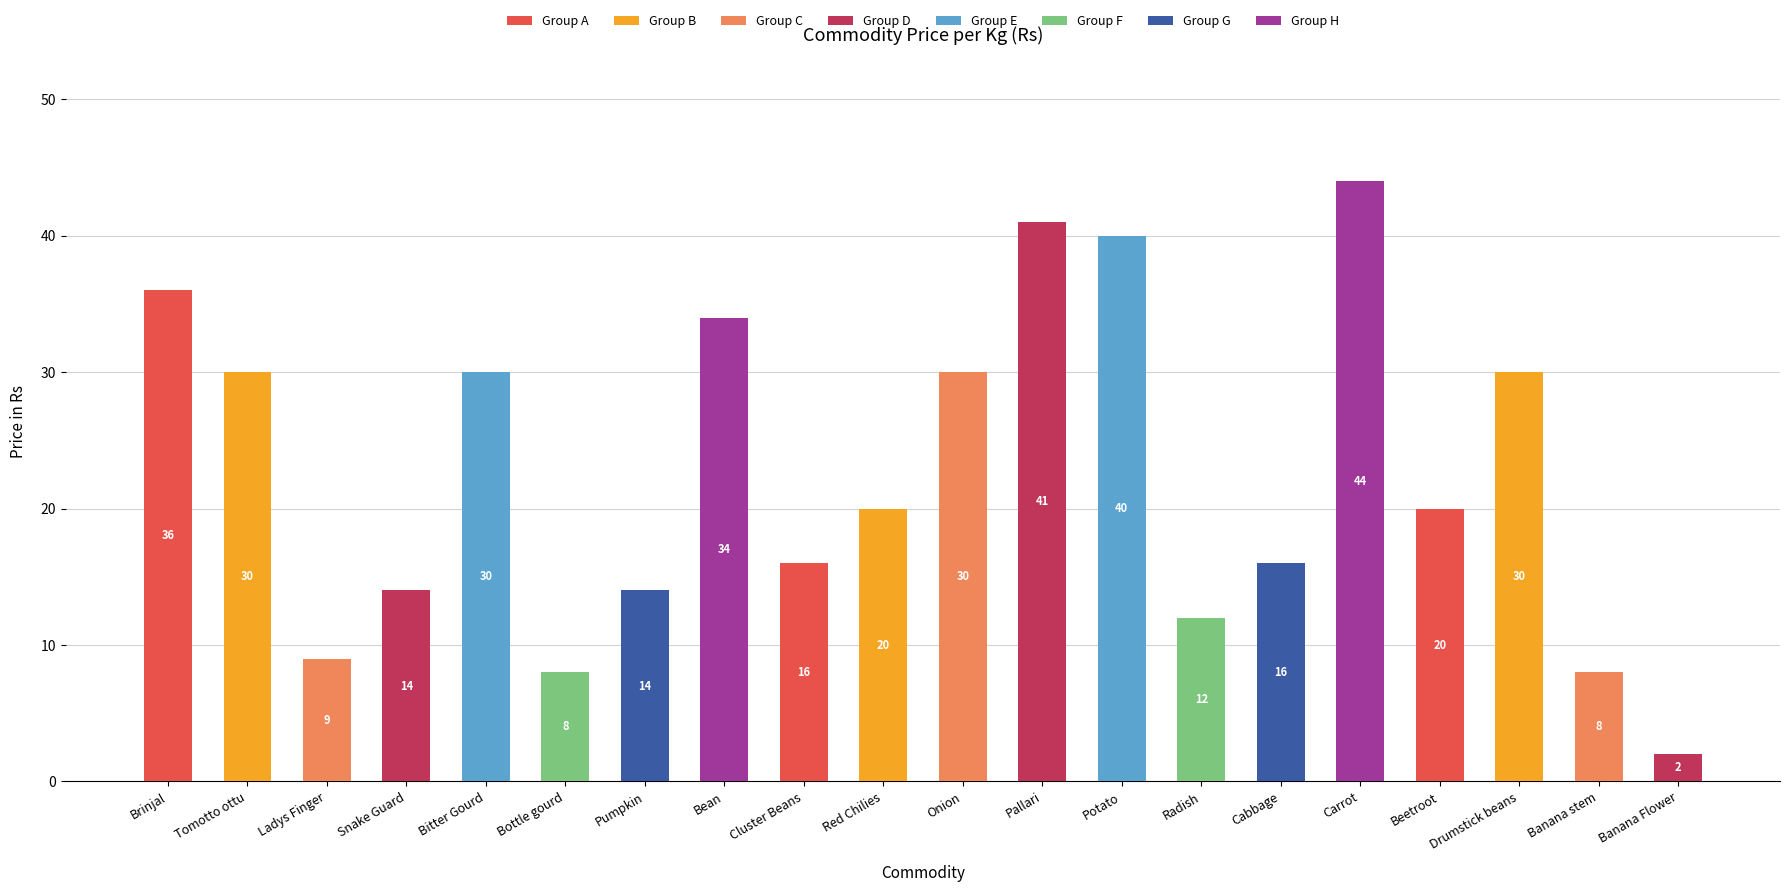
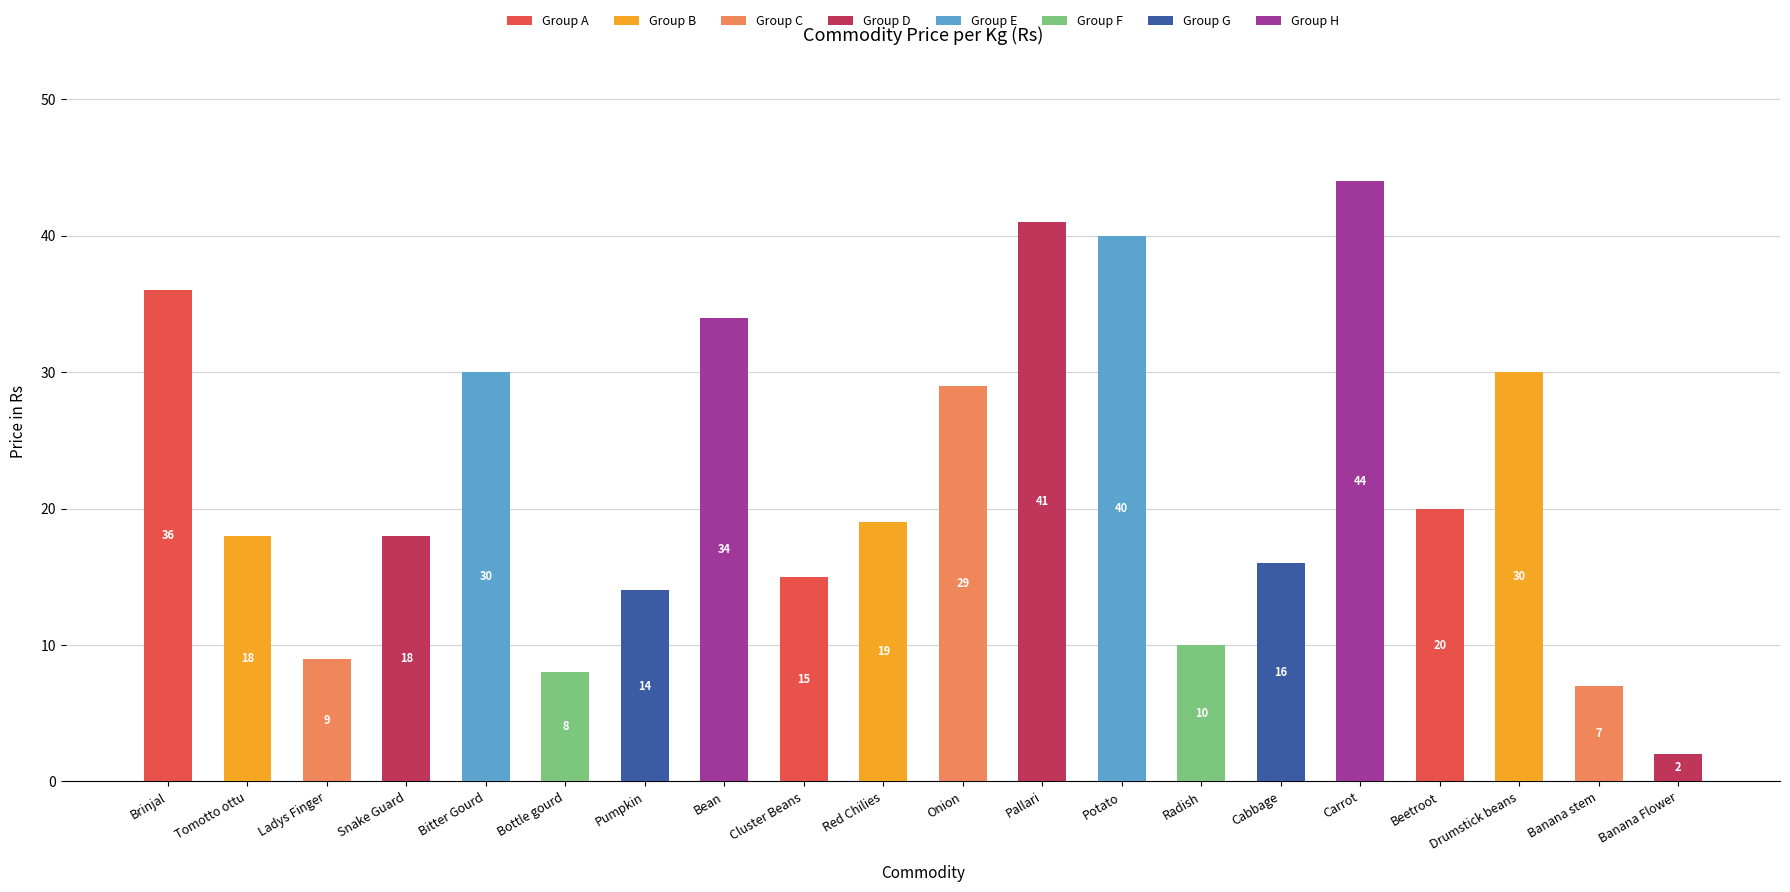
Tomotto ottu: 30 -> 18
Snake Guard: 14 -> 18
Cluster Beans: 16 -> 15
Red Chilies: 20 -> 19
Onion: 30 -> 29
Radish: 12 -> 10
Banana stem: 8 -> 7
